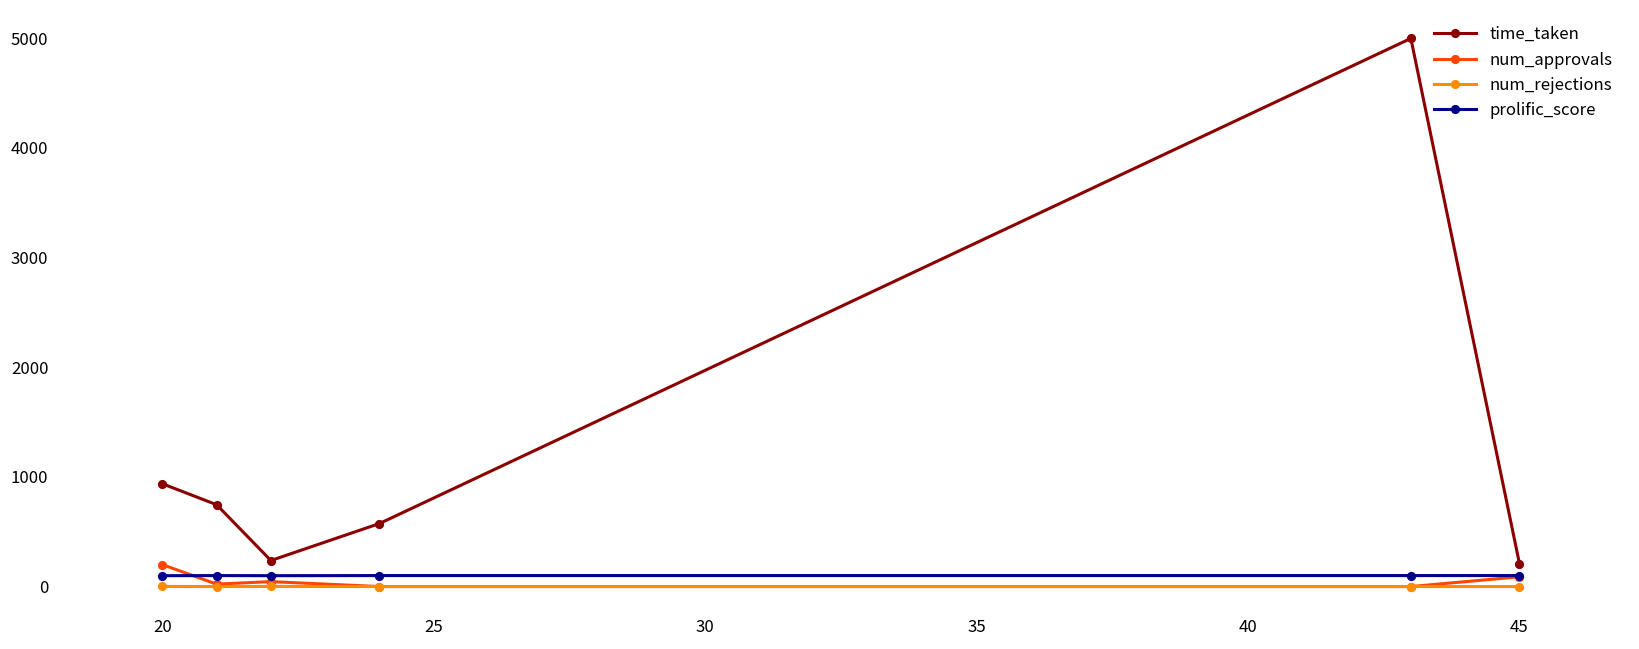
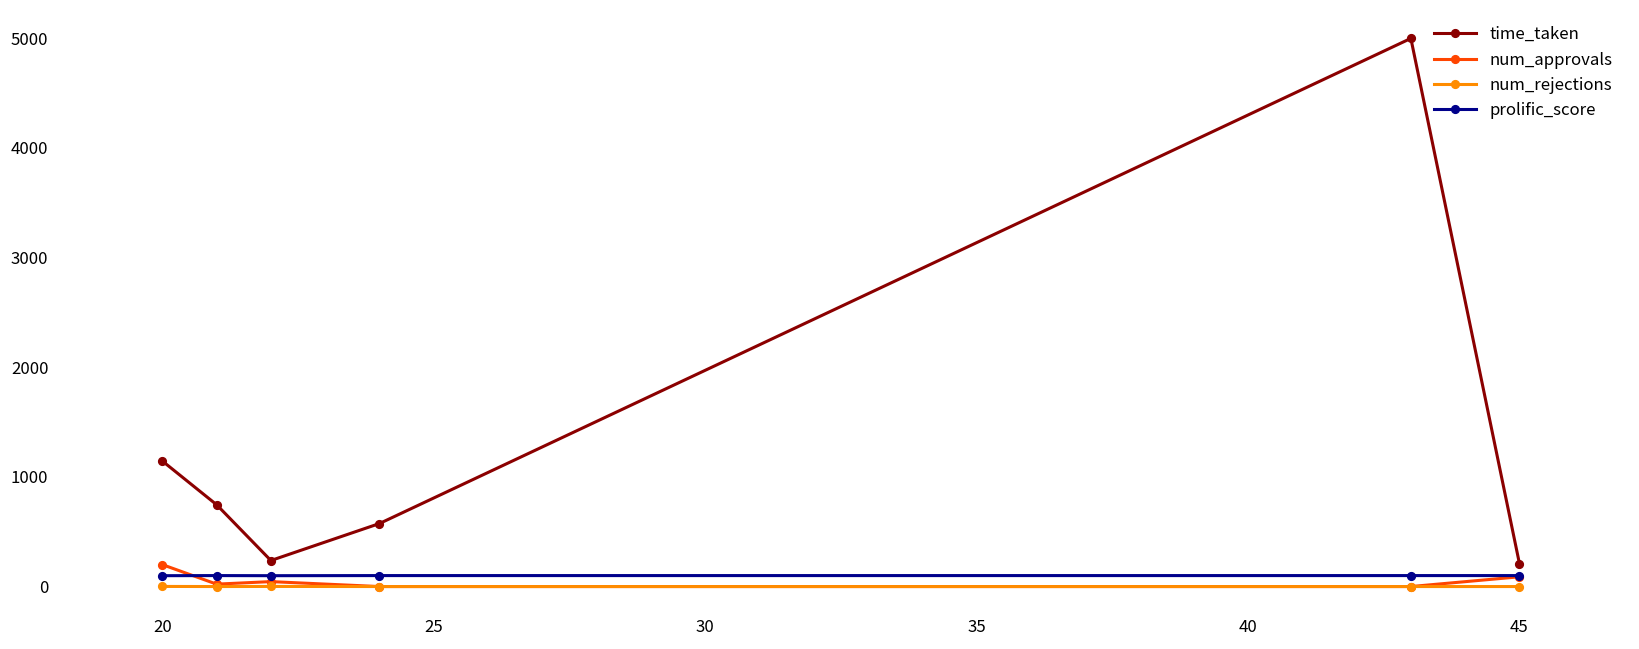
time_taken, 20: 900 -> 1100
